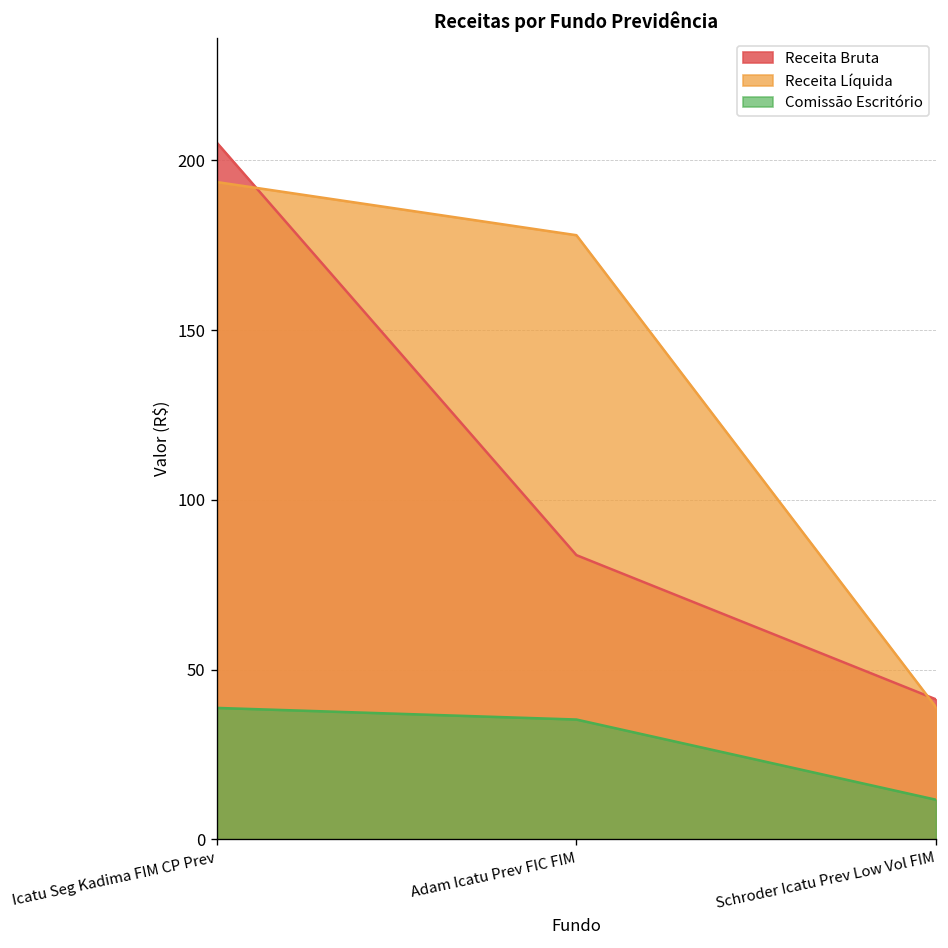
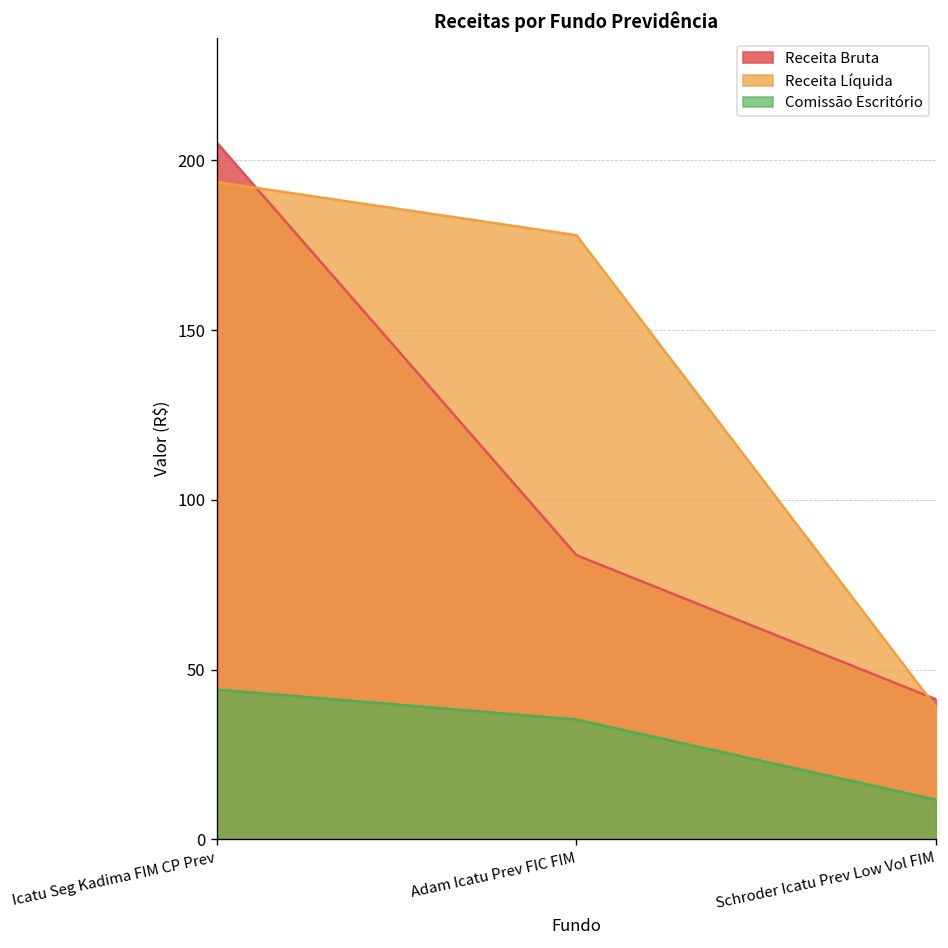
Comissão Escritório, Icatu Seg Kadima FIM CP Prev: 39 -> 44
